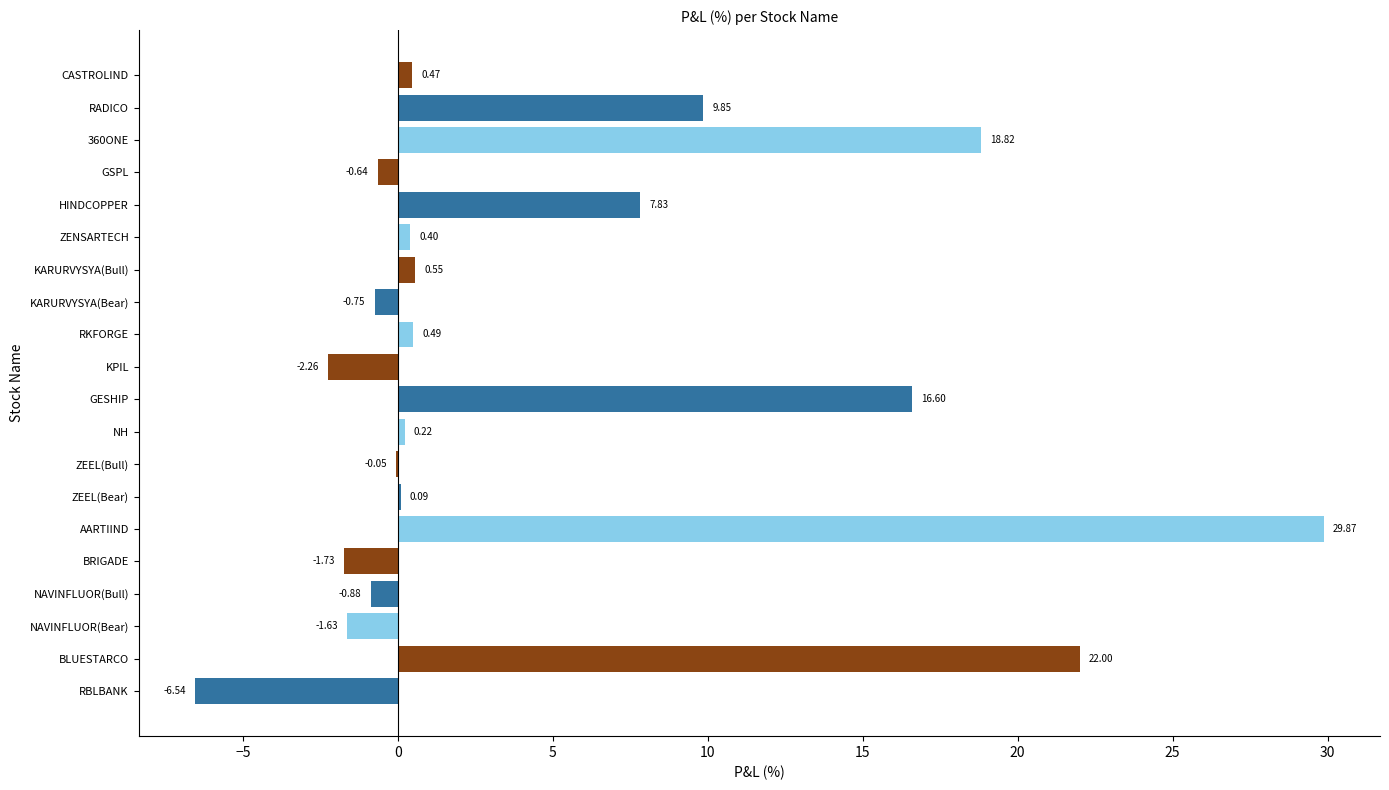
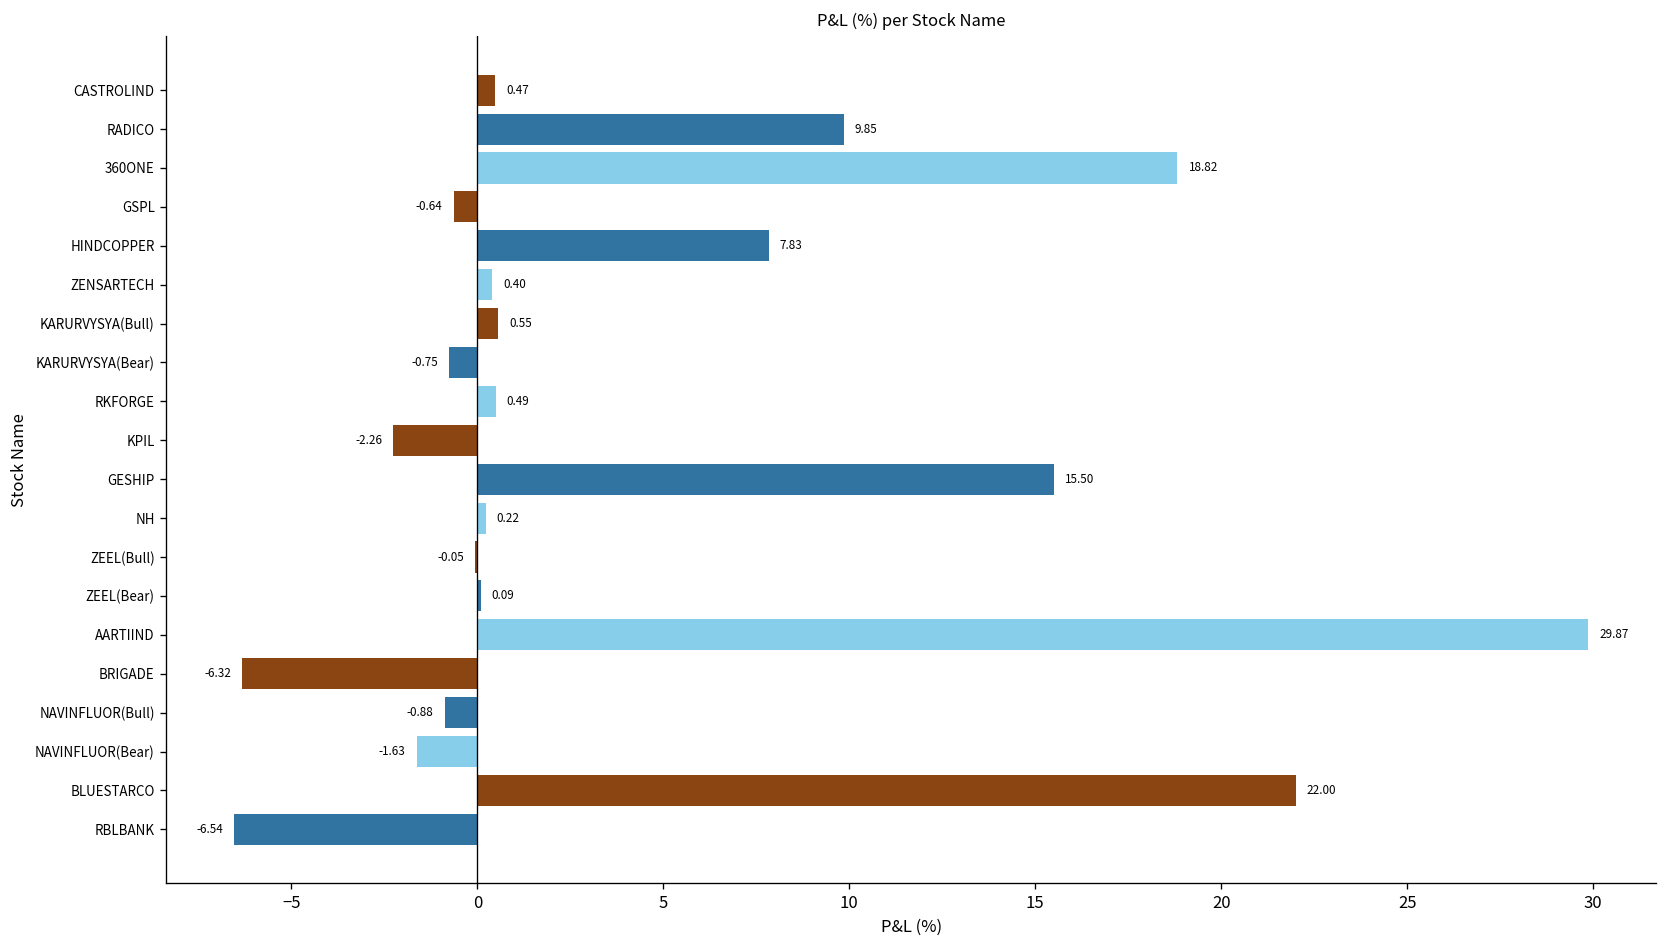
GESHIP: 16.60 -> 15.50
BRIGADE: -1.73 -> -6.32
